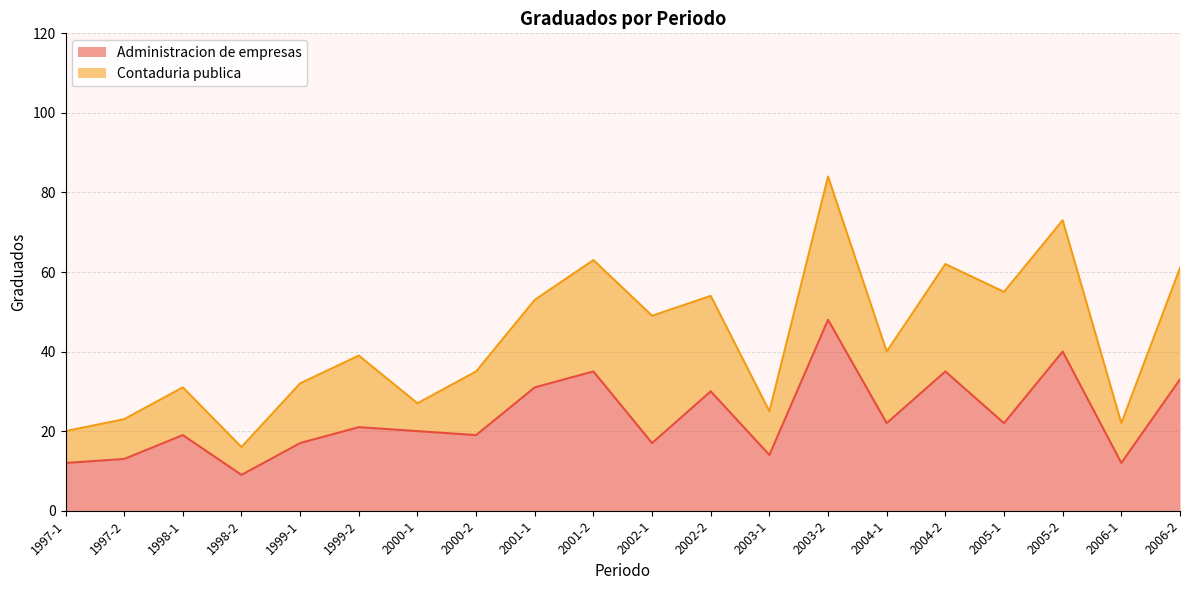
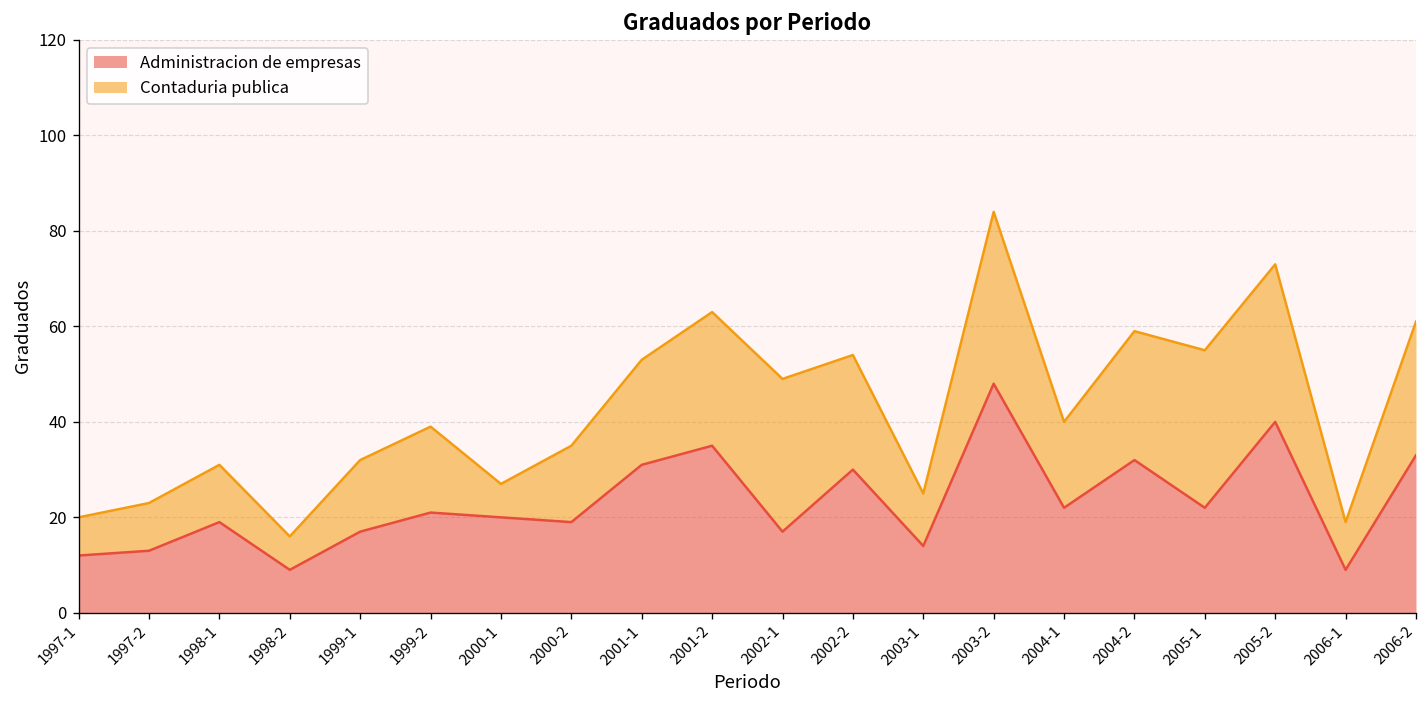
Administracion de empresas, 2004-2: 35 -> 32
Administracion de empresas, 2006-1: 12 -> 9
